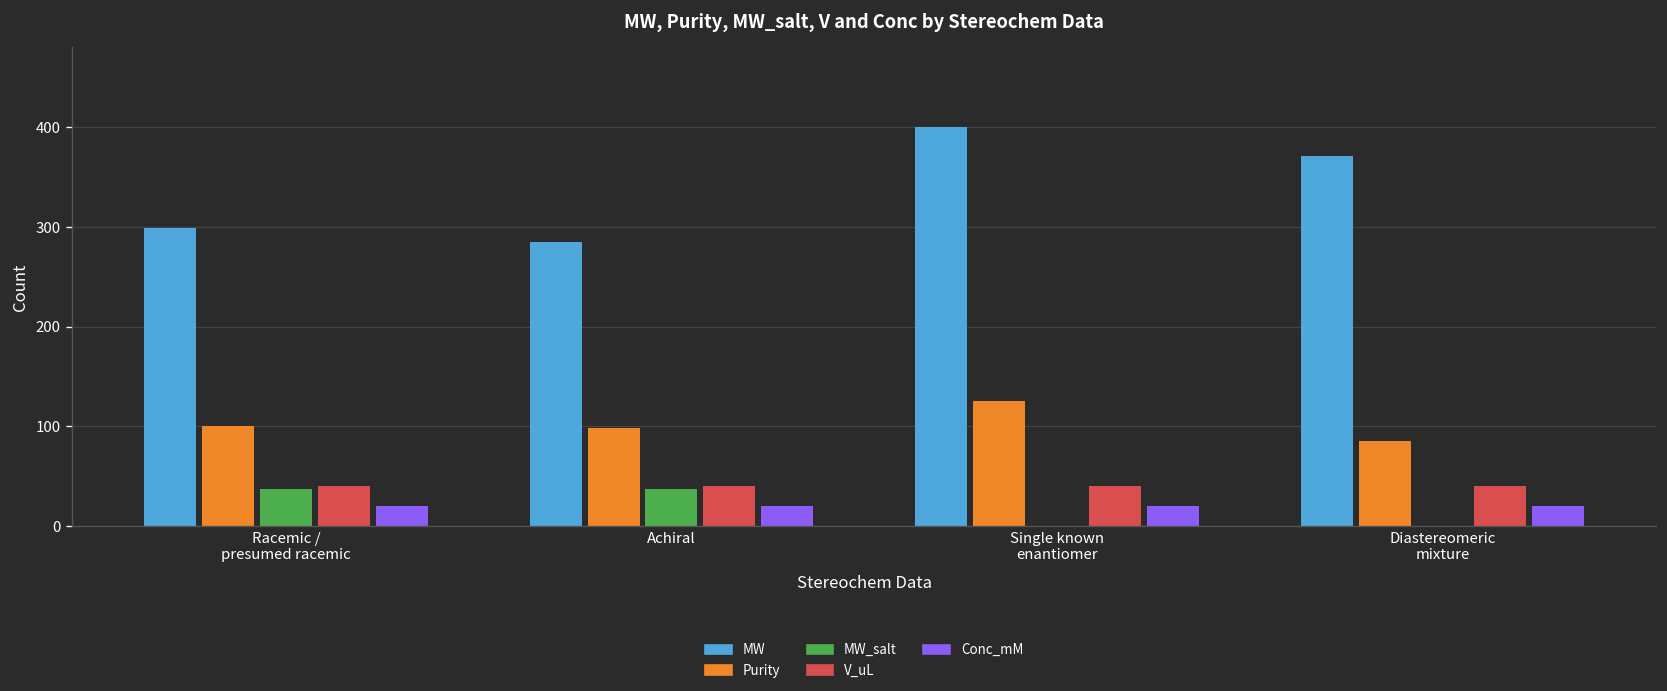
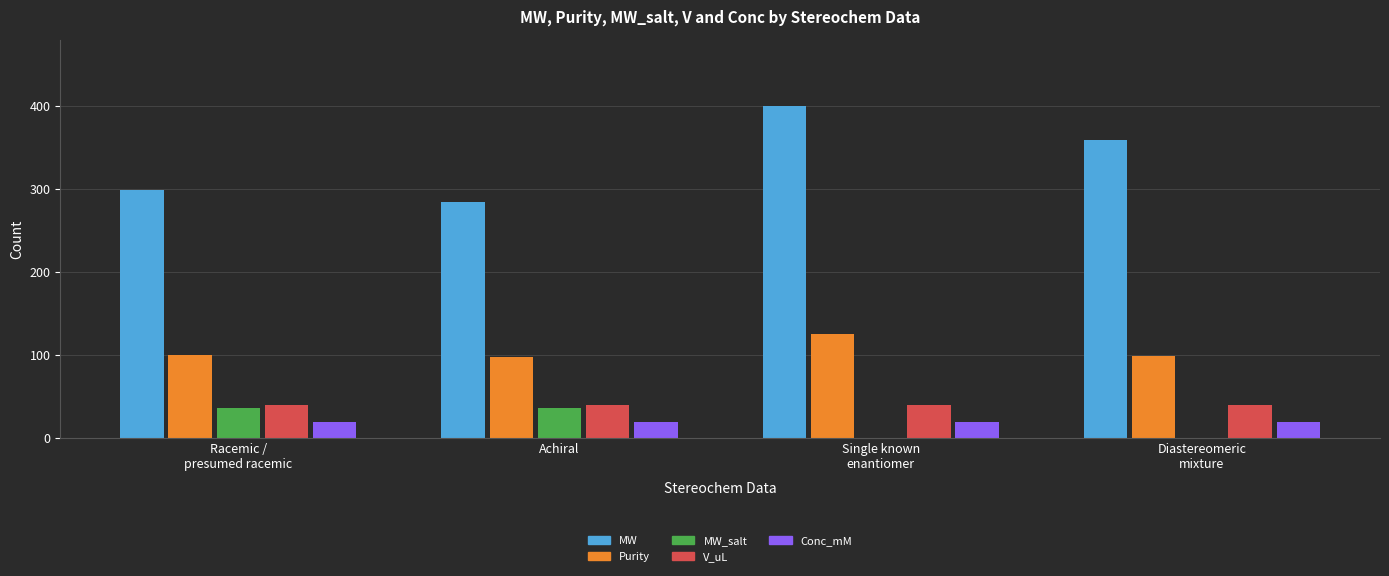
MW, Diastereomeric mixture: 370 -> 360
Purity, Diastereomeric mixture: 90 -> 100
